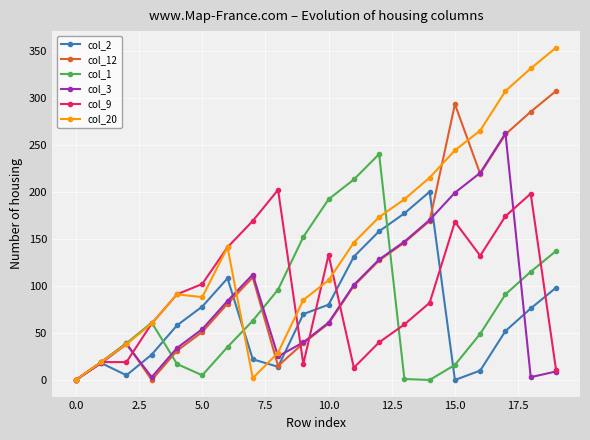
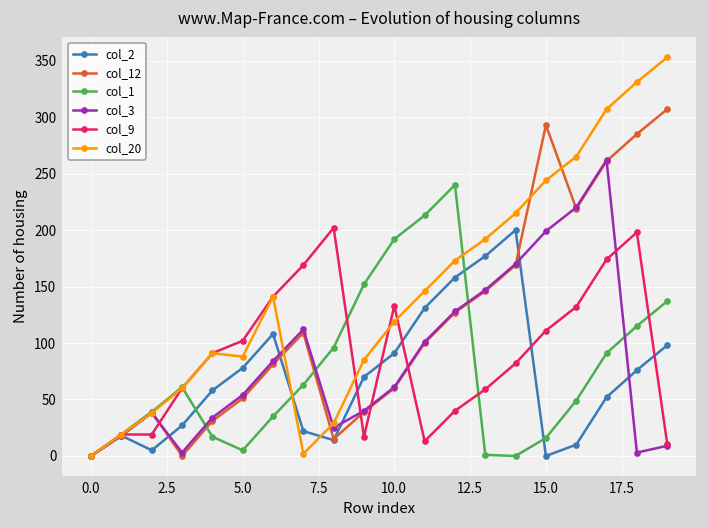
col_2, 10.0: 80 -> 90
col_20, 10.0: 110 -> 120
col_9, 15.0: 170 -> 110
